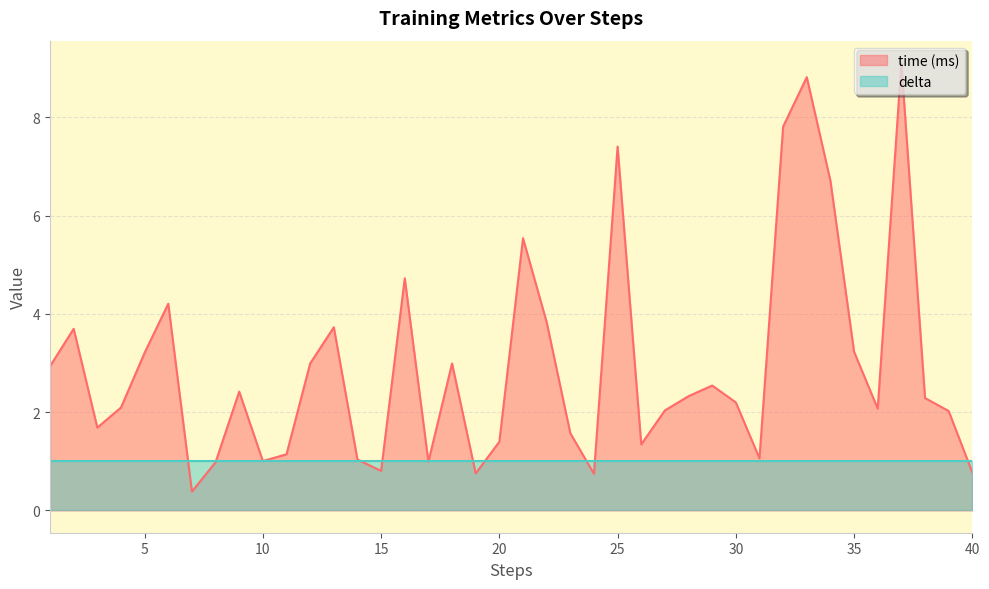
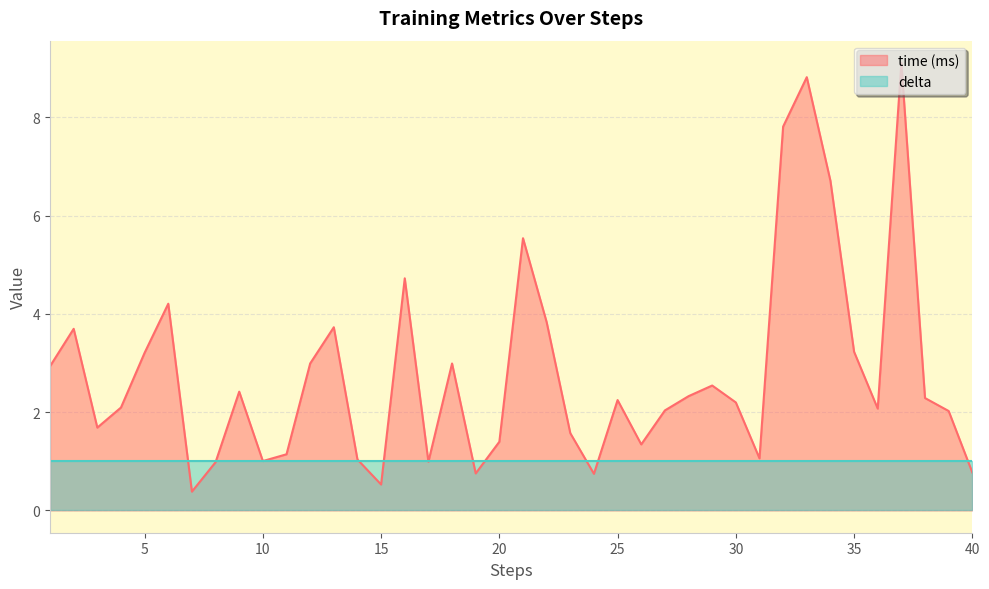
time (ms), 15: 0.8 -> 0.5
time (ms), 25: 7.4 -> 2.2
